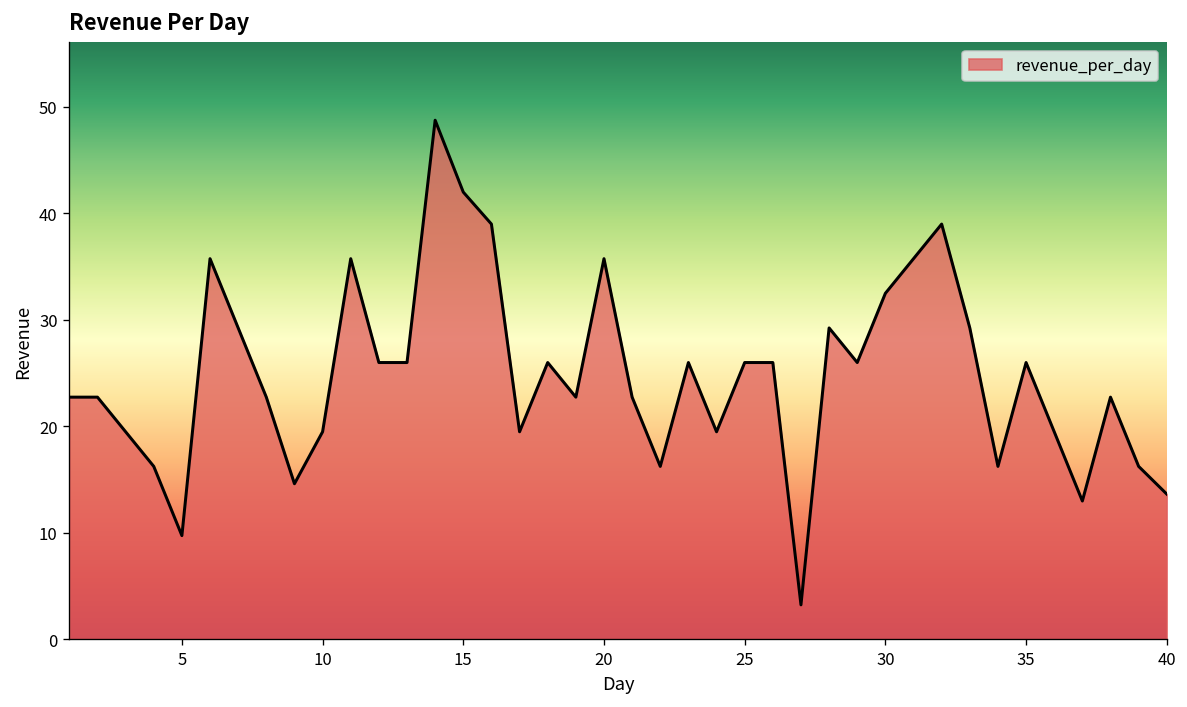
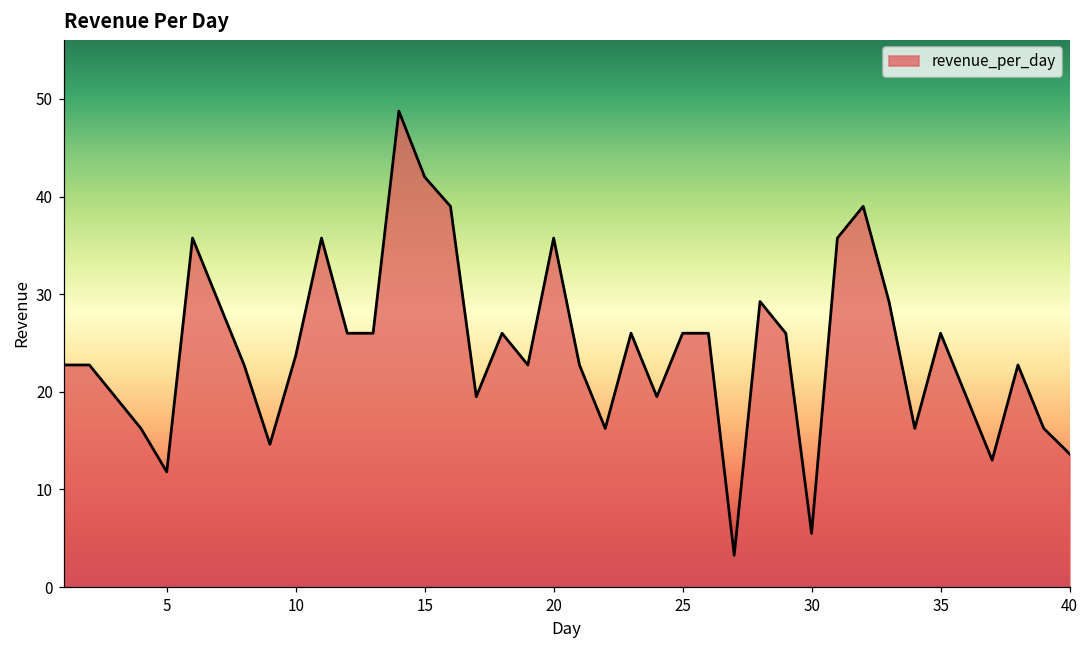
5: 10 -> 12
10: 20 -> 24
30: 33 -> 6
